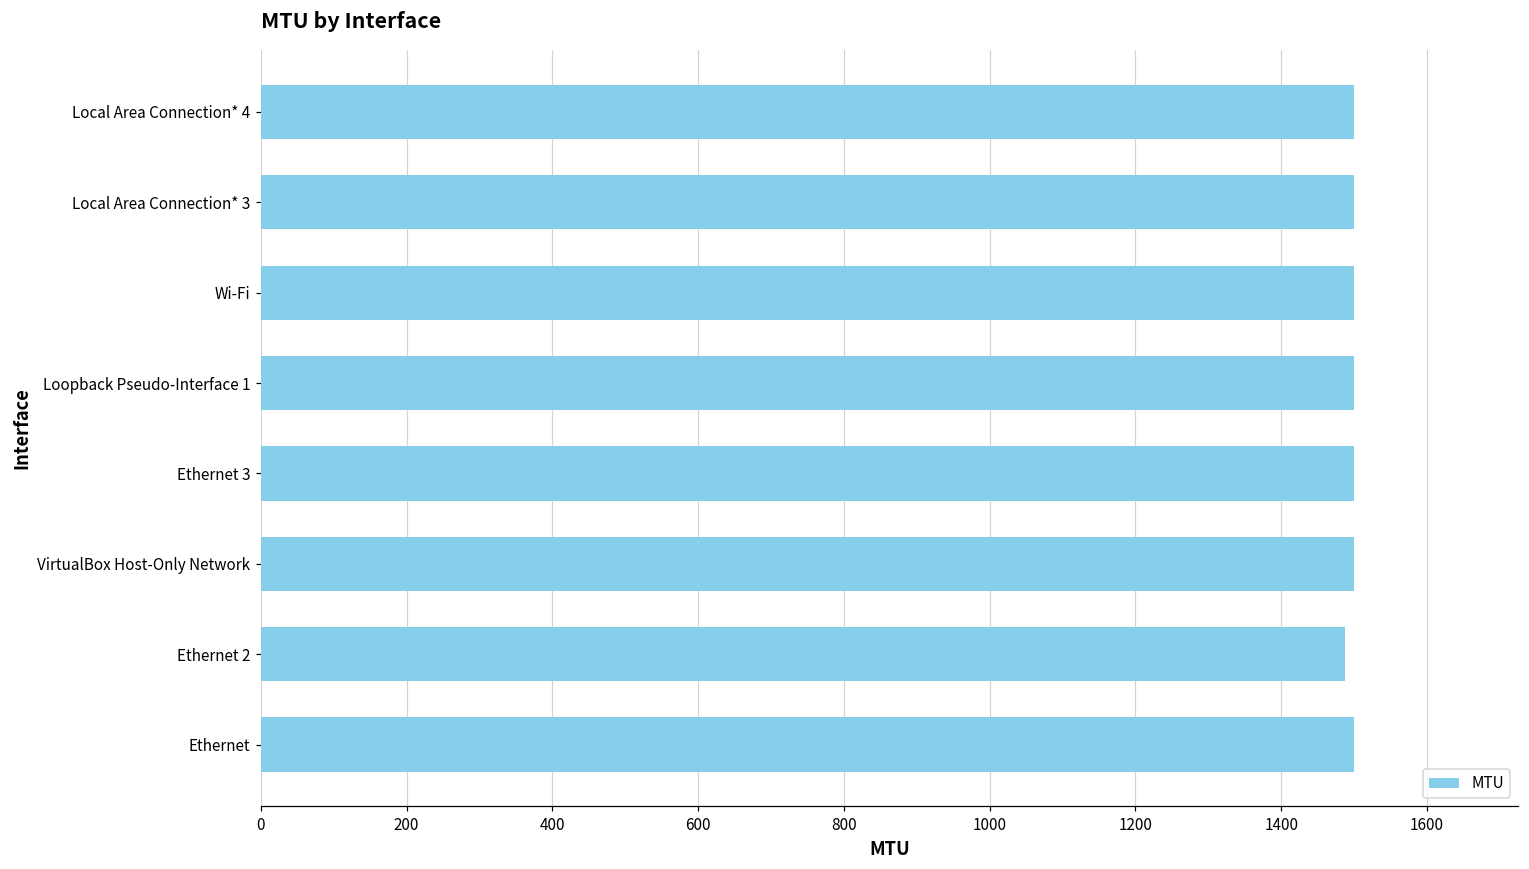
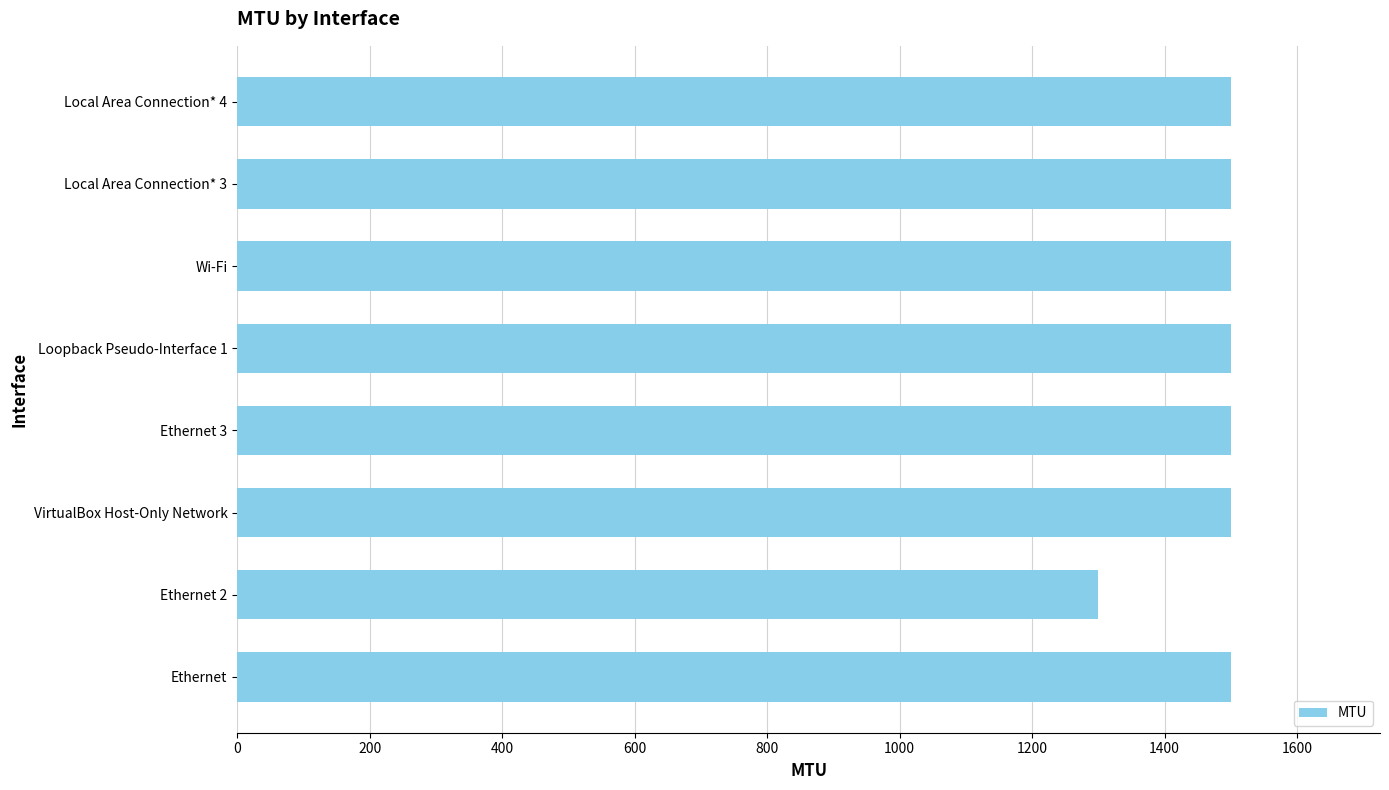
Ethernet 2: 1490 -> 1300
